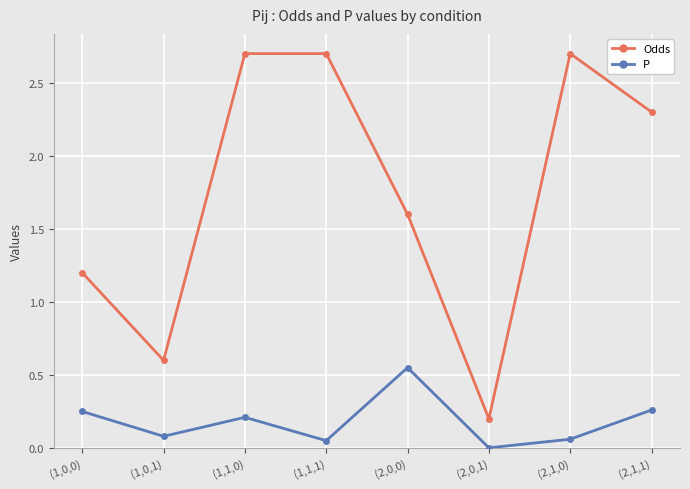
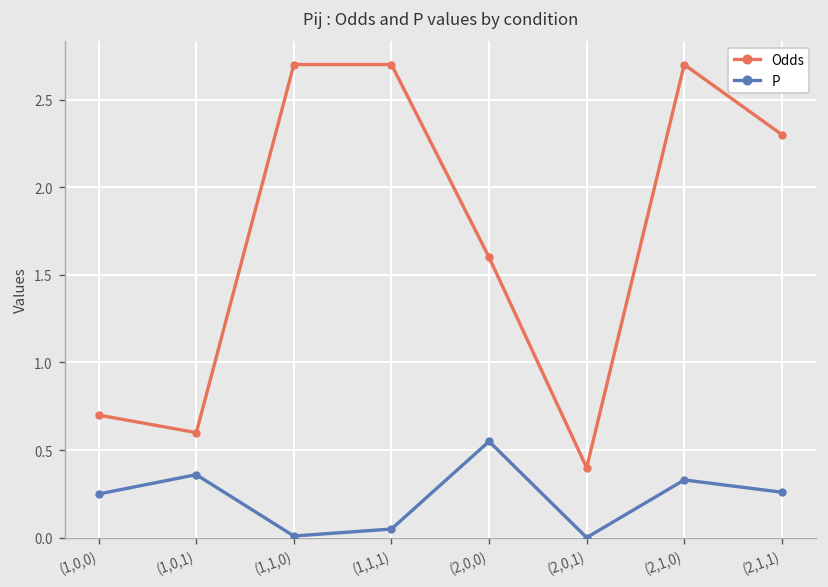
Odds, (1,0,0): 1.2 -> 0.7
P, (1,0,1): 0.08 -> 0.36
P, (1,1,0): 0.21 -> 0.01
Odds, (2,0,1): 0.2 -> 0.4
P, (2,1,0): 0.06 -> 0.33
